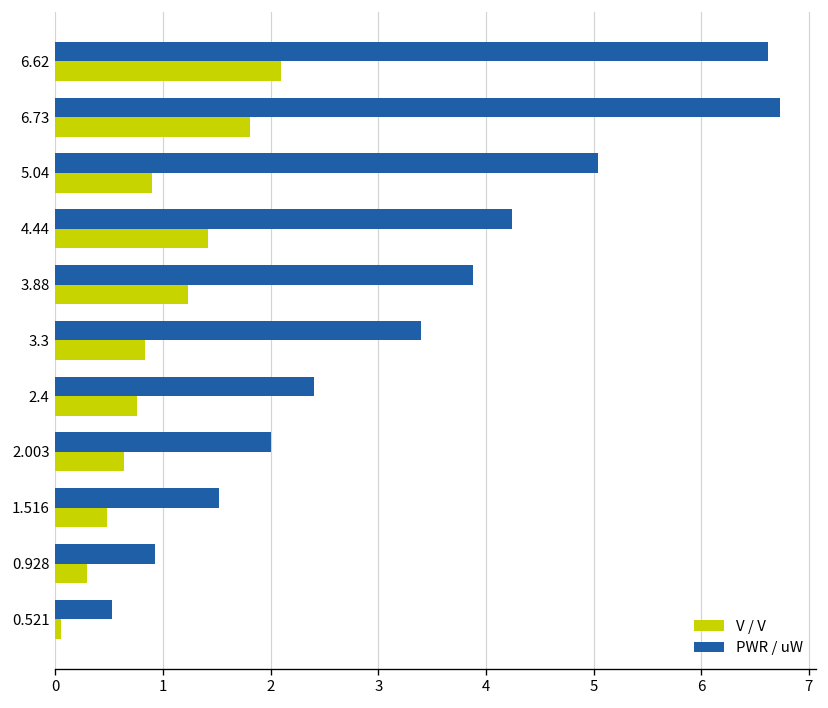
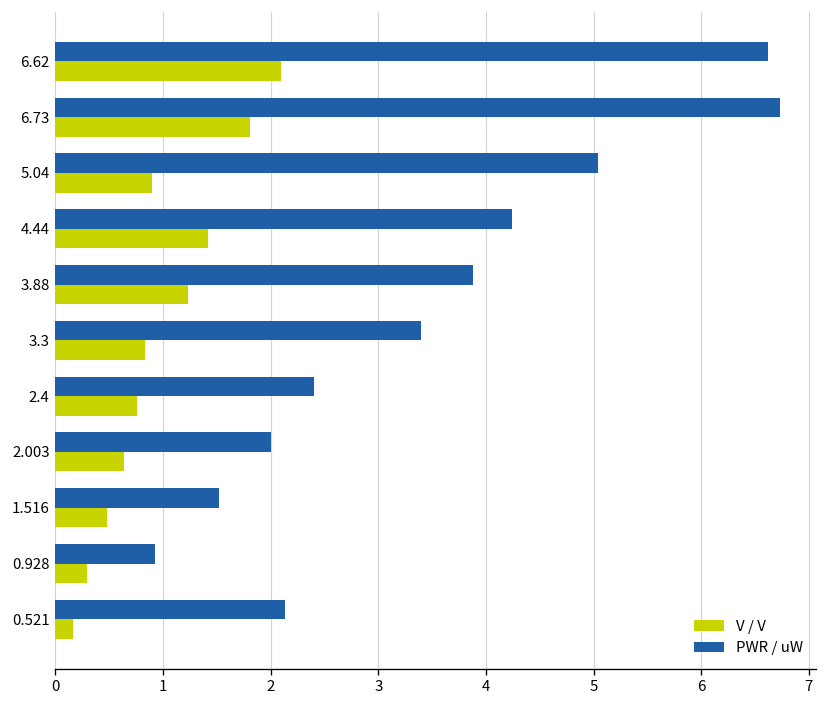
PWR / uW, 0.521: 0.5 -> 2.1
V / V, 0.521: 0.1 -> 0.2
